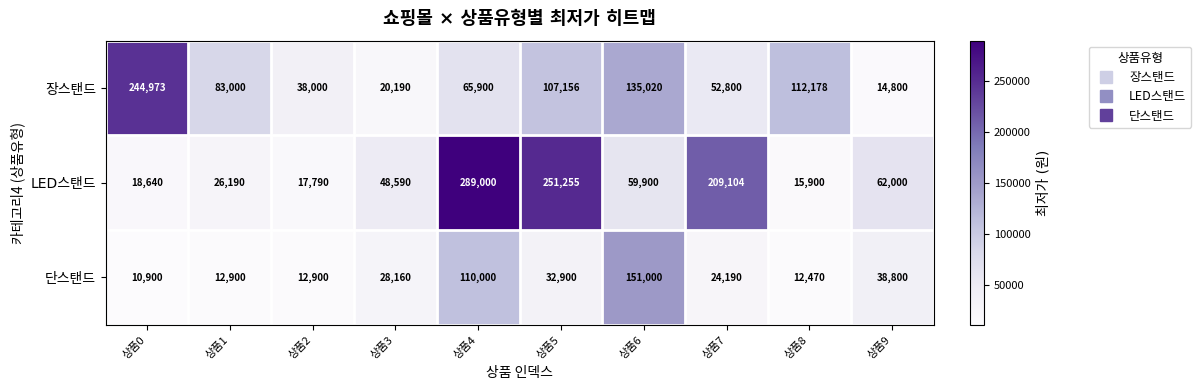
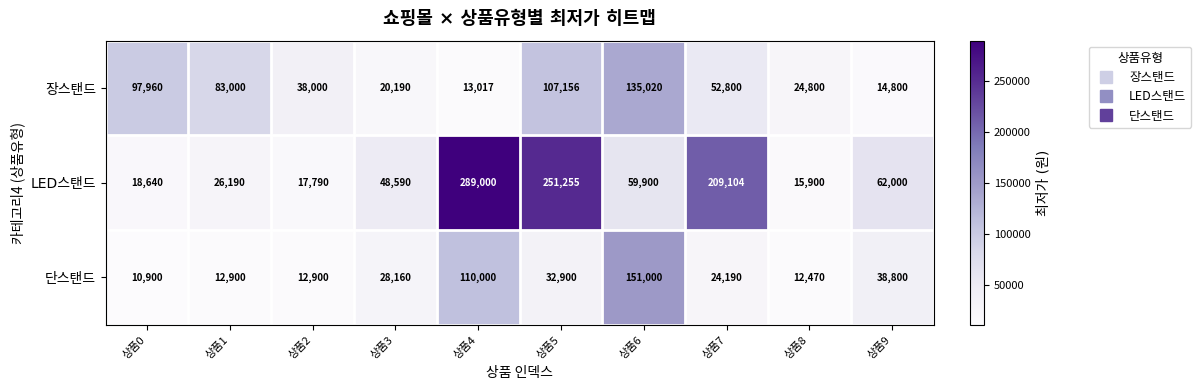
장스탠드, 상품0: 244,973 -> 97,960
장스탠드, 상품4: 65,900 -> 13,017
장스탠드, 상품8: 112,178 -> 24,800
